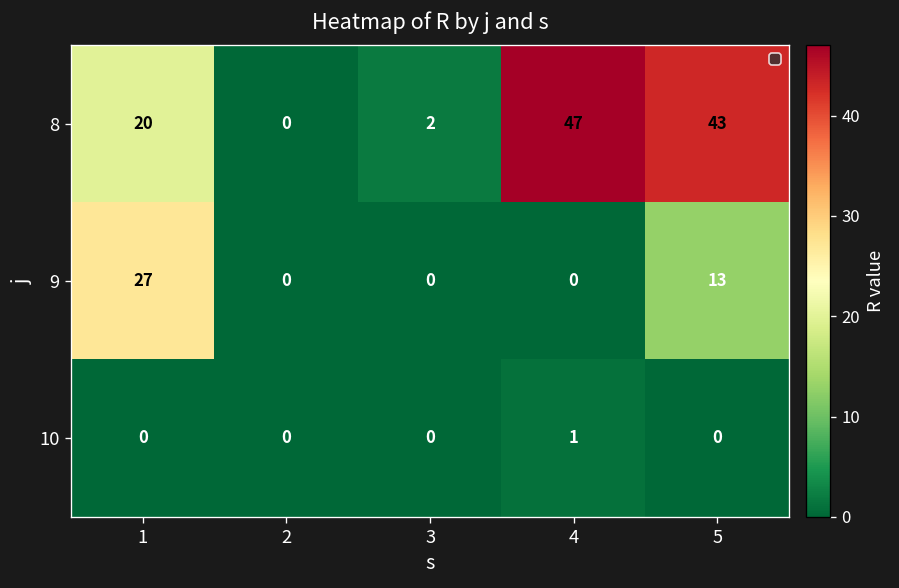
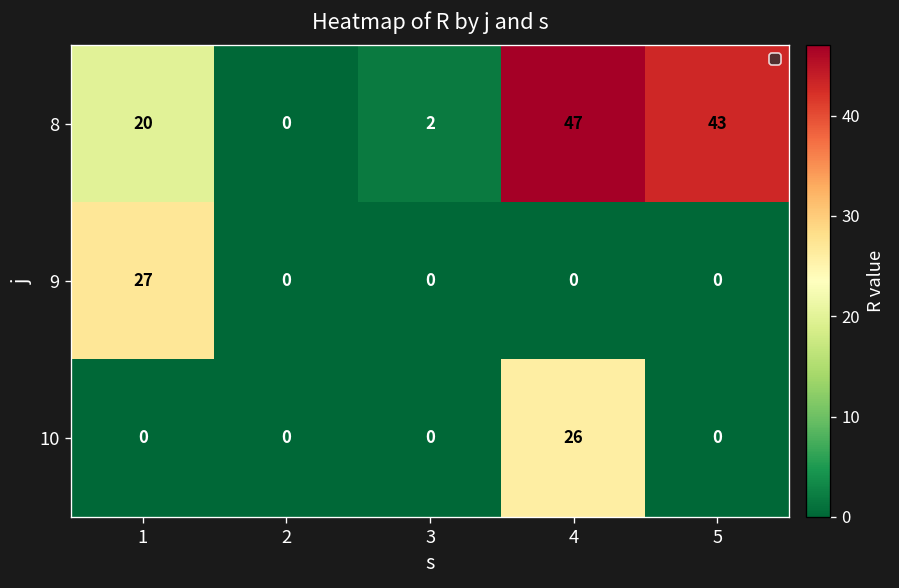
9, 5: 13 -> 0
10, 4: 1 -> 26
